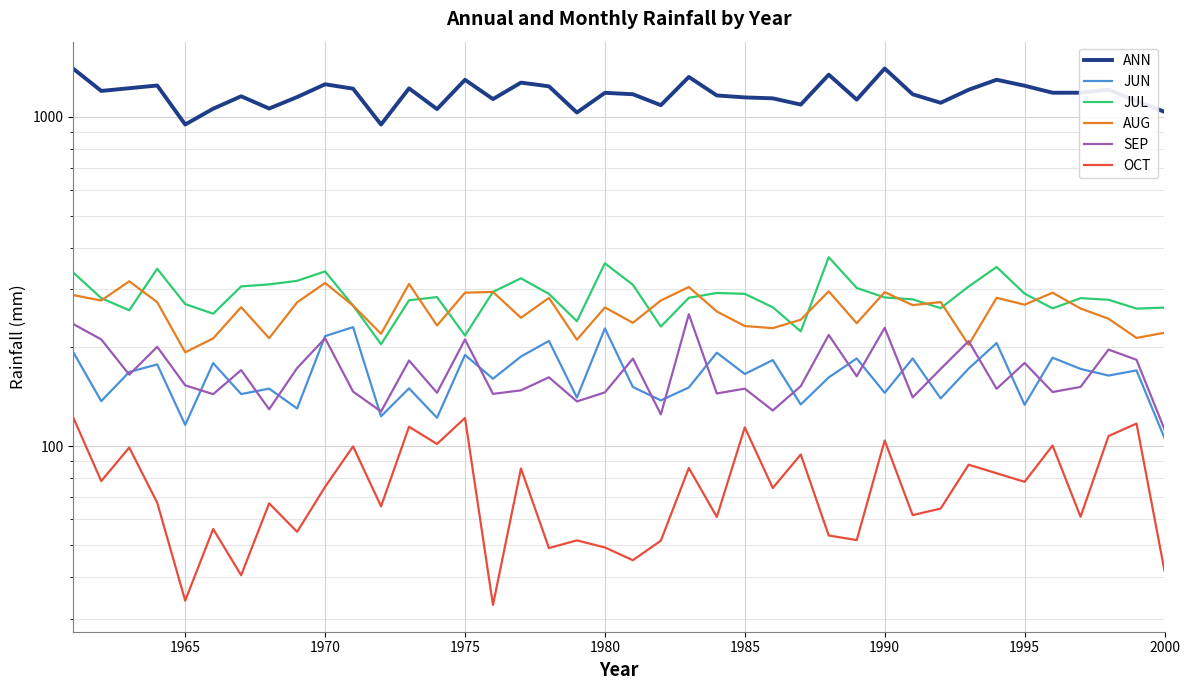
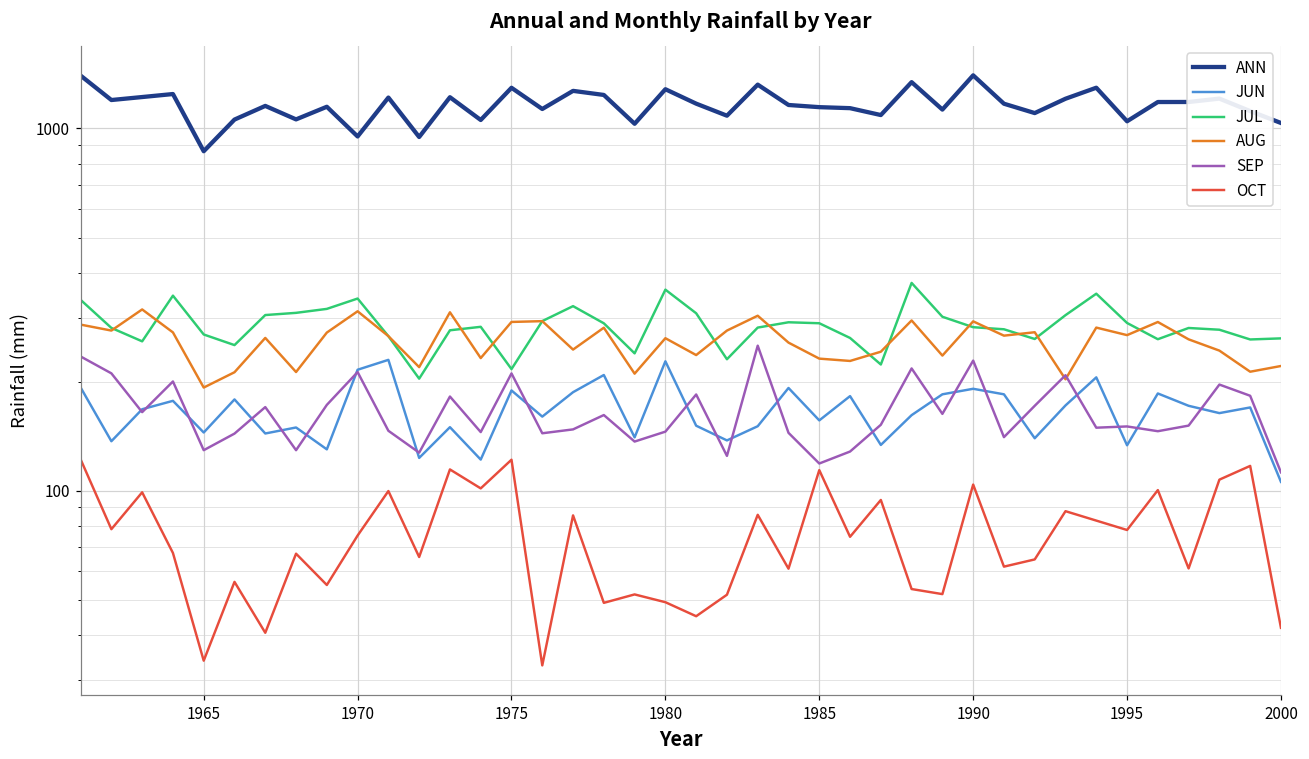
ANN, 1965: 950 -> 870
JUN, 1965: 116 -> 140
SEP, 1965: 150 -> 130
ANN, 1970: 1260 -> 950
ANN, 1980: 1180 -> 1280
JUN, 1985: 170 -> 160
SEP, 1985: 150 -> 119
JUN, 1990: 150 -> 190
ANN, 1995: 1240 -> 1050
SEP, 1995: 180 -> 150
